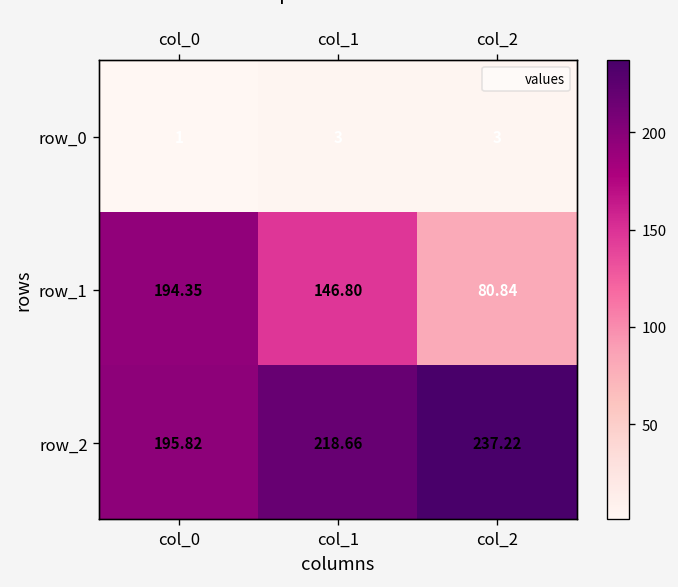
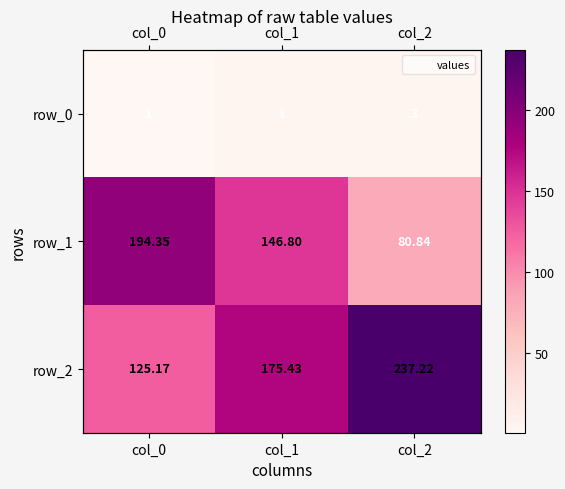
row_2, col_0: 195.82 -> 125.17
row_2, col_1: 218.66 -> 175.43
